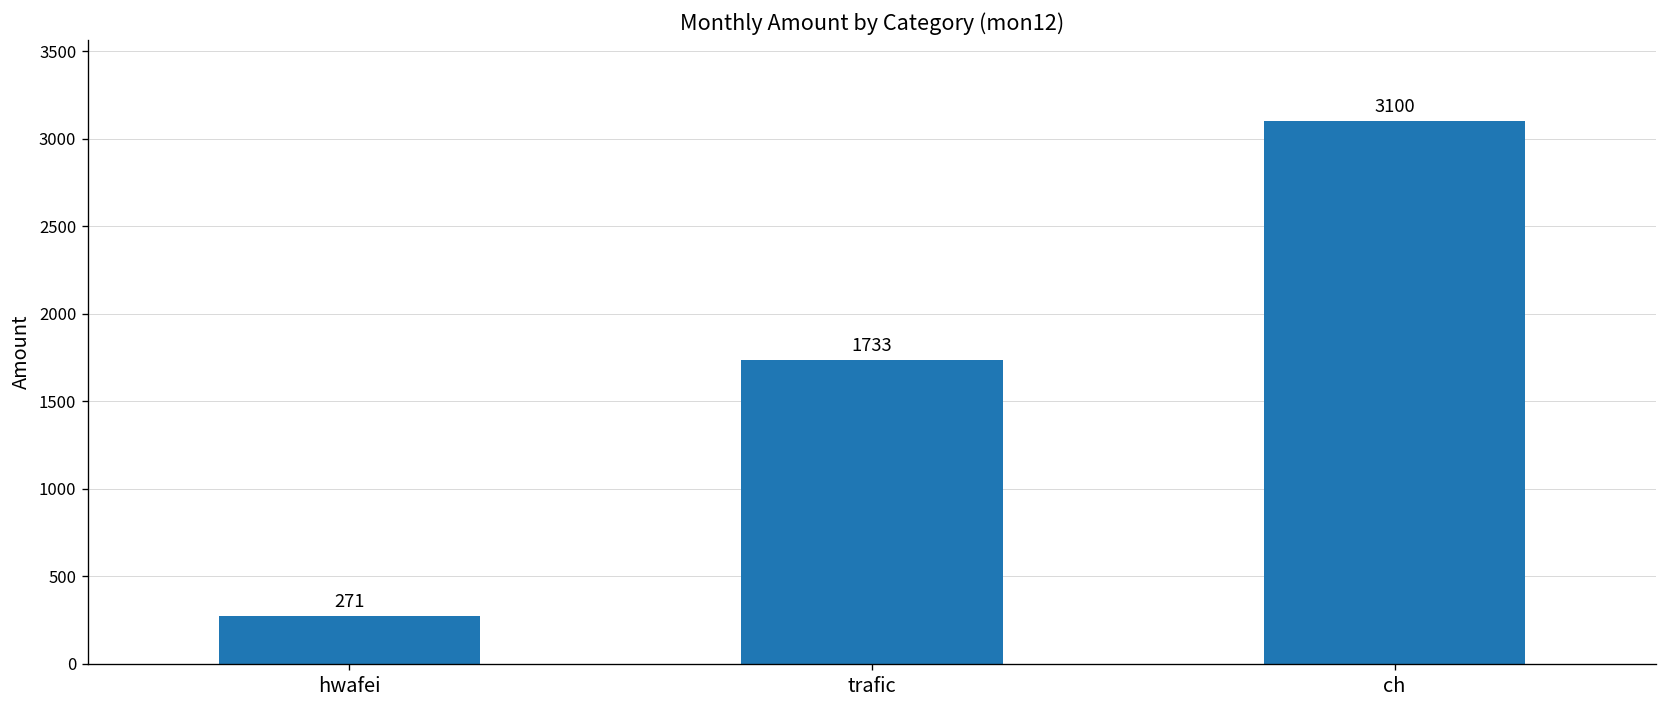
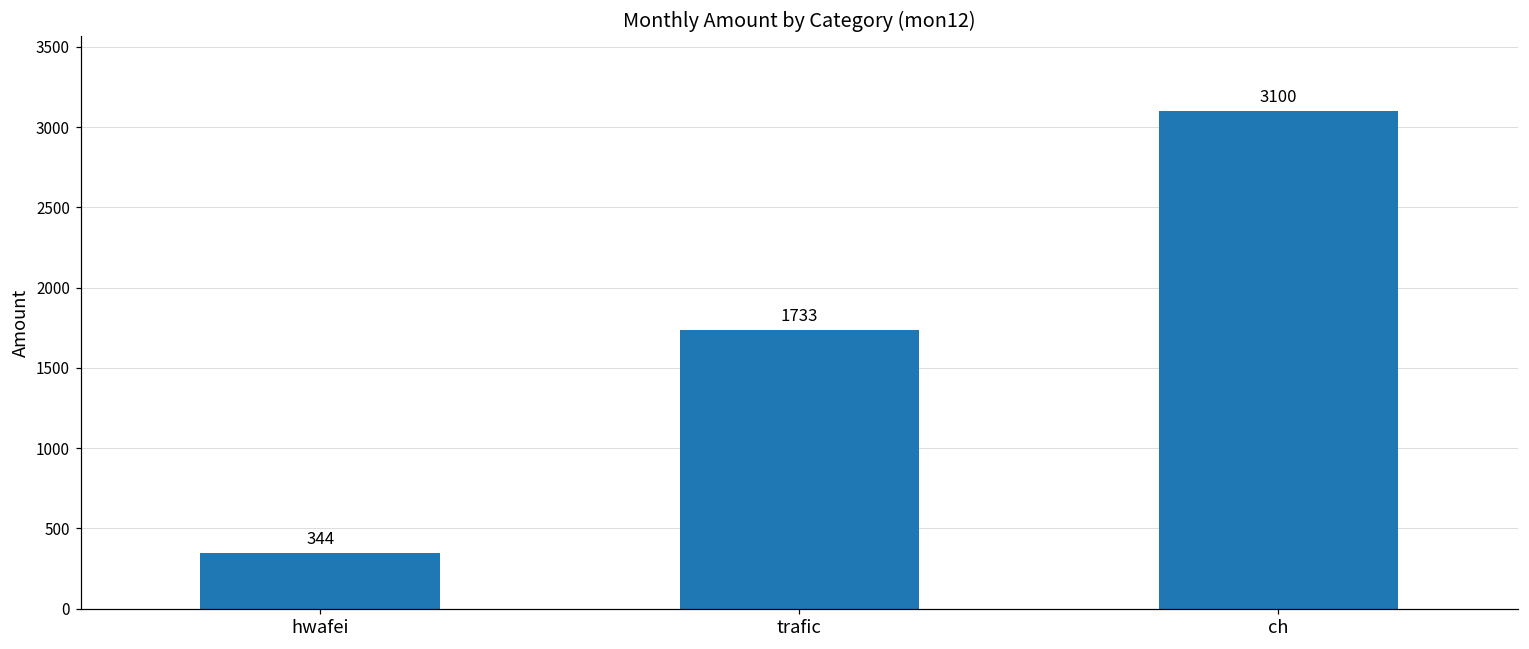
hwafei: 271 -> 344
